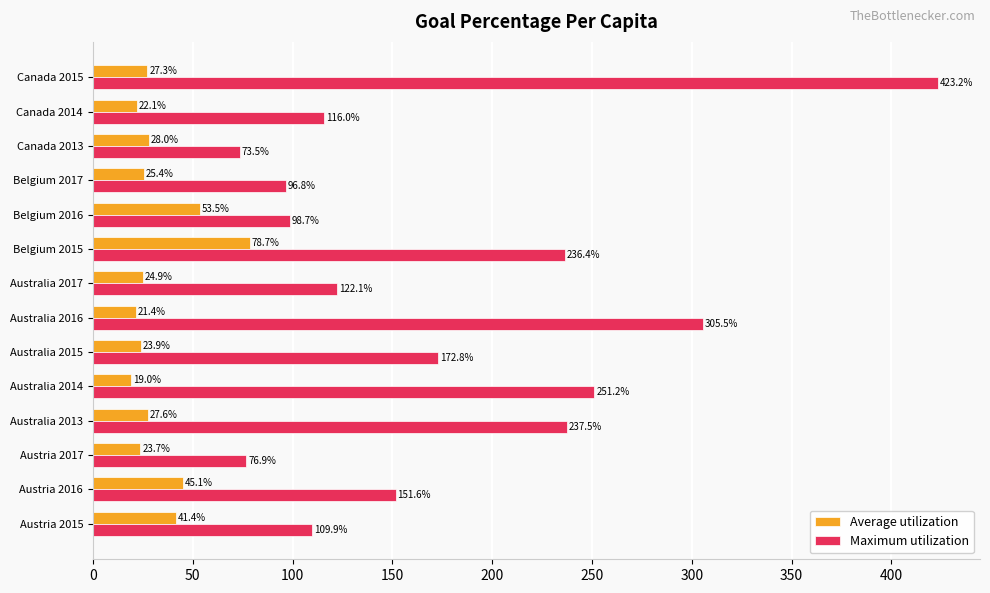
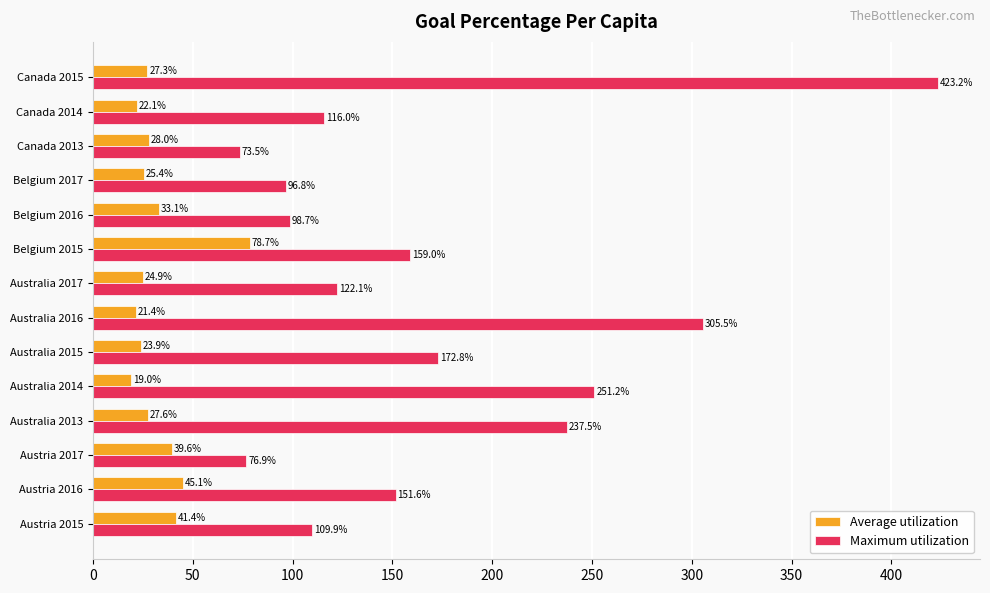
Average utilization, Belgium 2016: 53.5% -> 33.1%
Maximum utilization, Belgium 2015: 236.4% -> 159.0%
Average utilization, Austria 2017: 23.7% -> 39.6%
